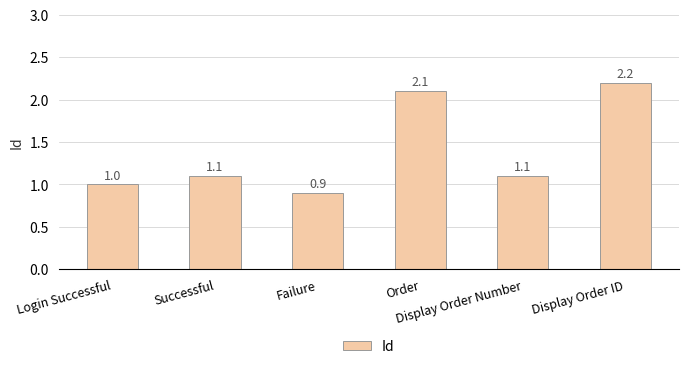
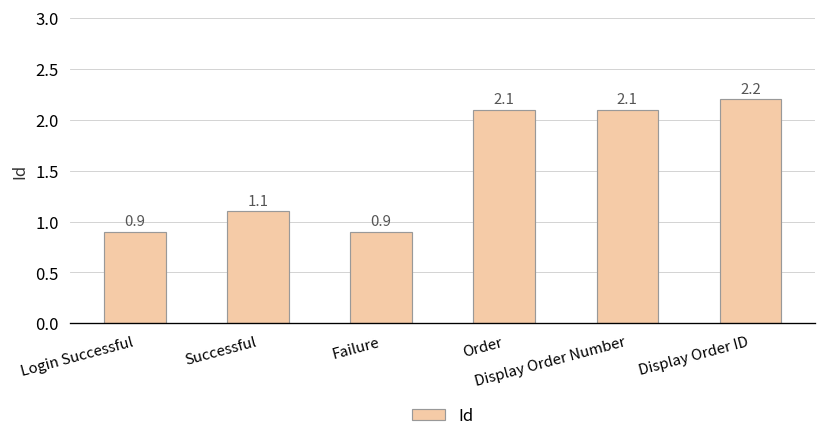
Login Successful: 1.0 -> 0.9
Display Order Number: 1.1 -> 2.1
